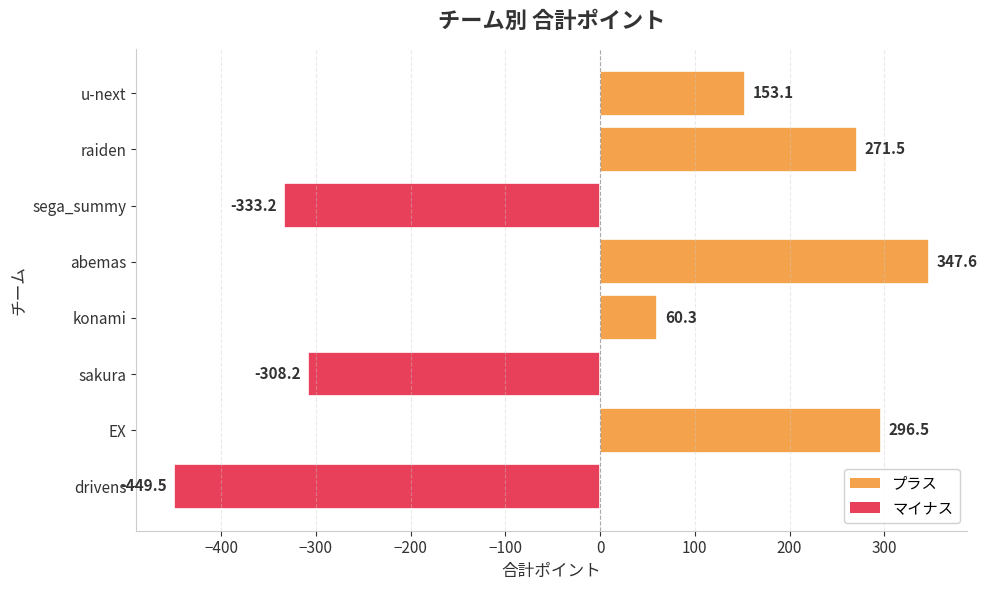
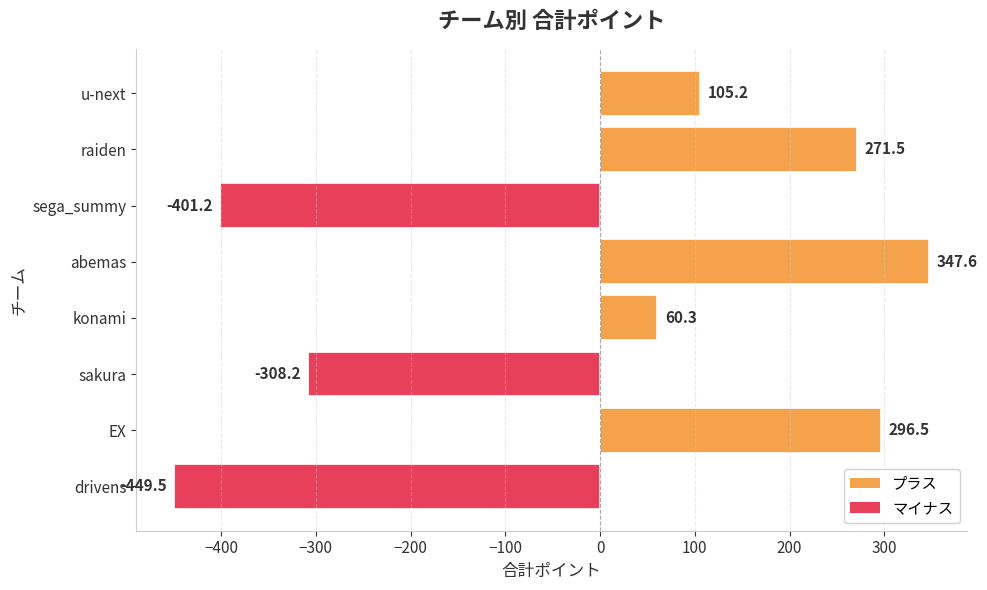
u-next: 153.1 -> 105.2
sega_summy: -333.2 -> -401.2
